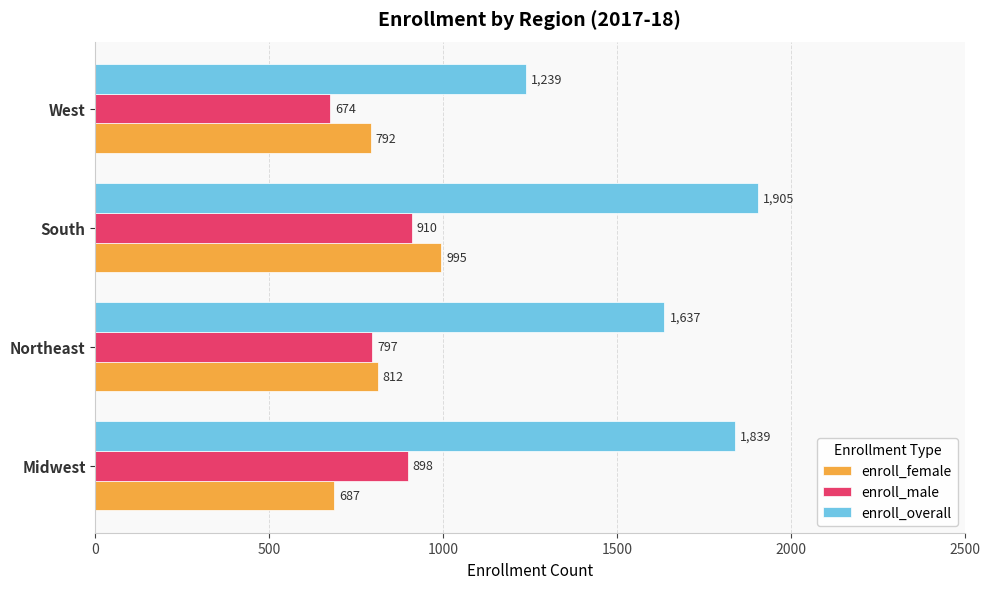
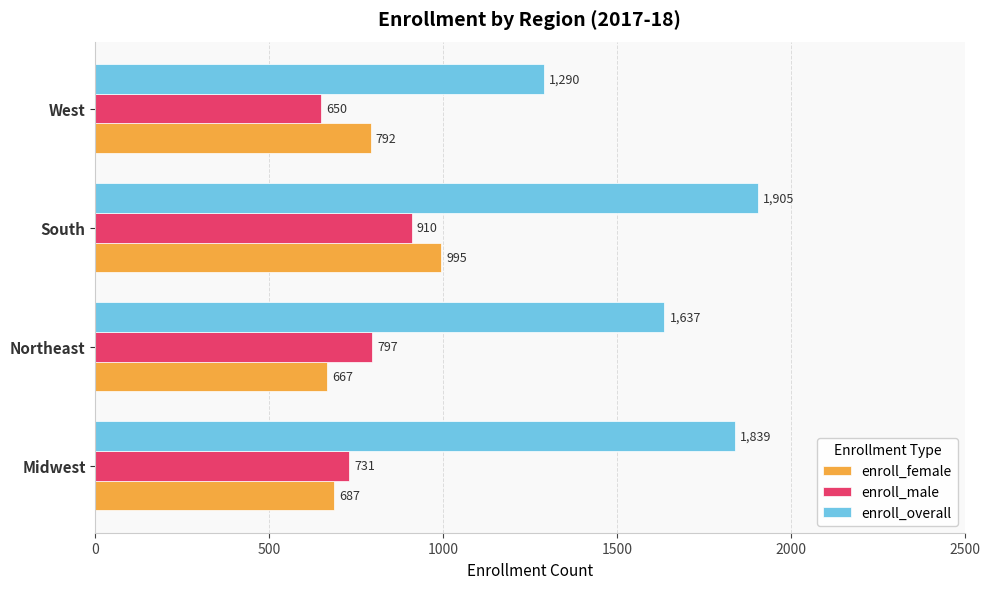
enroll_overall, West: 1,239 -> 1,290
enroll_male, West: 674 -> 650
enroll_female, Northeast: 812 -> 667
enroll_male, Midwest: 898 -> 731
